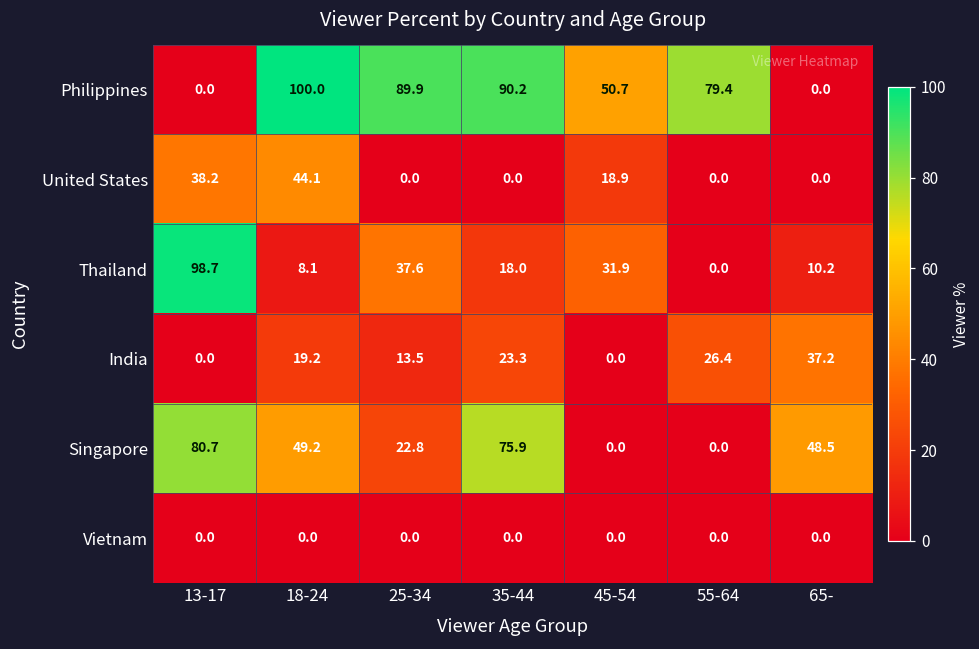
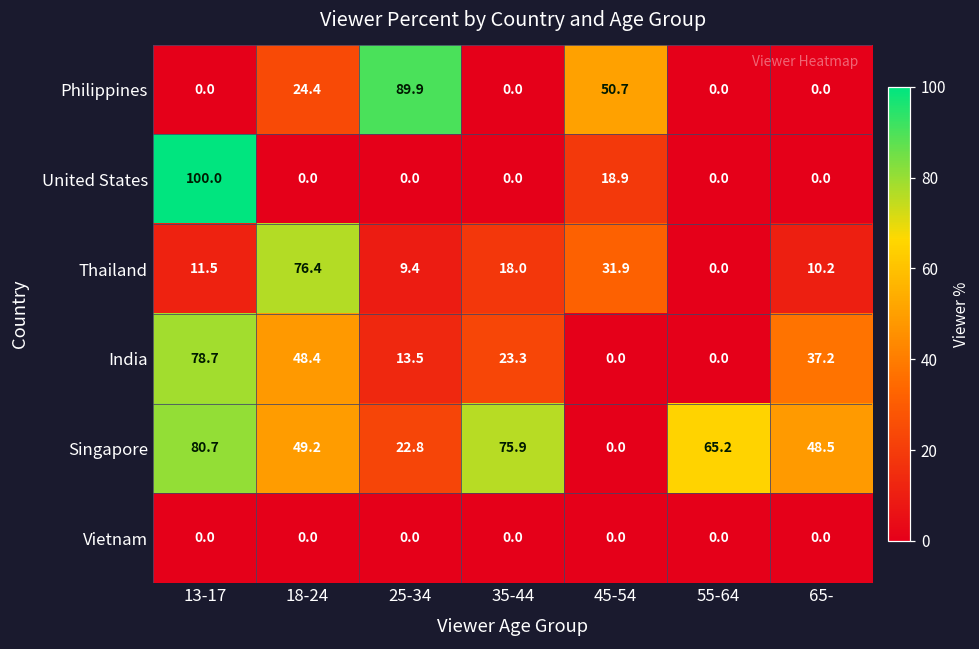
Philippines, 18-24: 100.0 -> 24.4
Philippines, 35-44: 90.2 -> 0.0
Philippines, 55-64: 79.4 -> 0.0
United States, 13-17: 38.2 -> 100.0
United States, 18-24: 44.1 -> 0.0
Thailand, 13-17: 98.7 -> 11.5
Thailand, 18-24: 8.1 -> 76.4
Thailand, 25-34: 37.6 -> 9.4
India, 13-17: 0.0 -> 78.7
India, 18-24: 19.2 -> 48.4
India, 55-64: 26.4 -> 0.0
Singapore, 55-64: 0.0 -> 65.2
